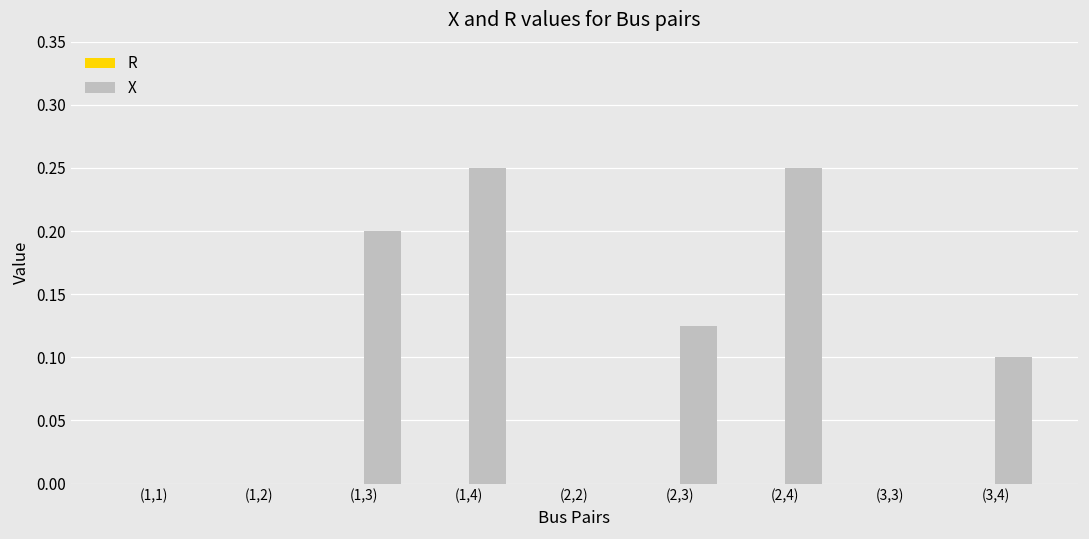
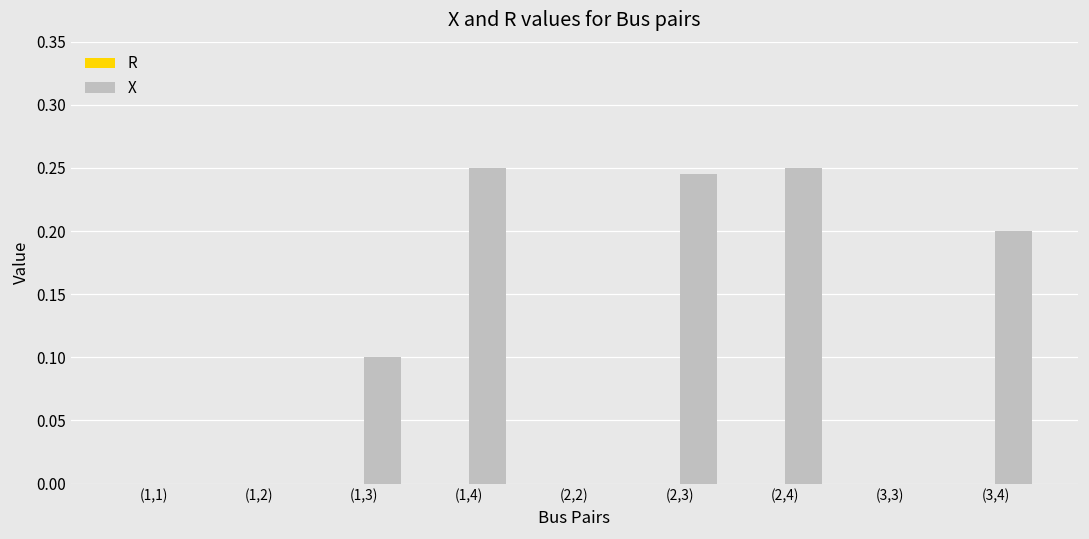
X, (1,3): 0.2 -> 0.1
X, (2,3): 0.125 -> 0.245
X, (3,4): 0.1 -> 0.2
